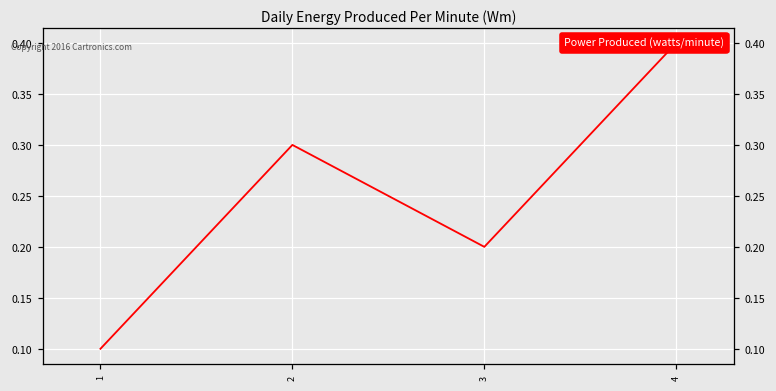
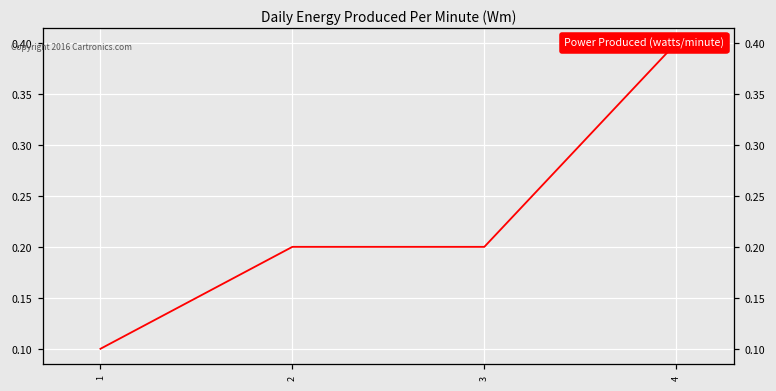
2: 0.3 -> 0.2
